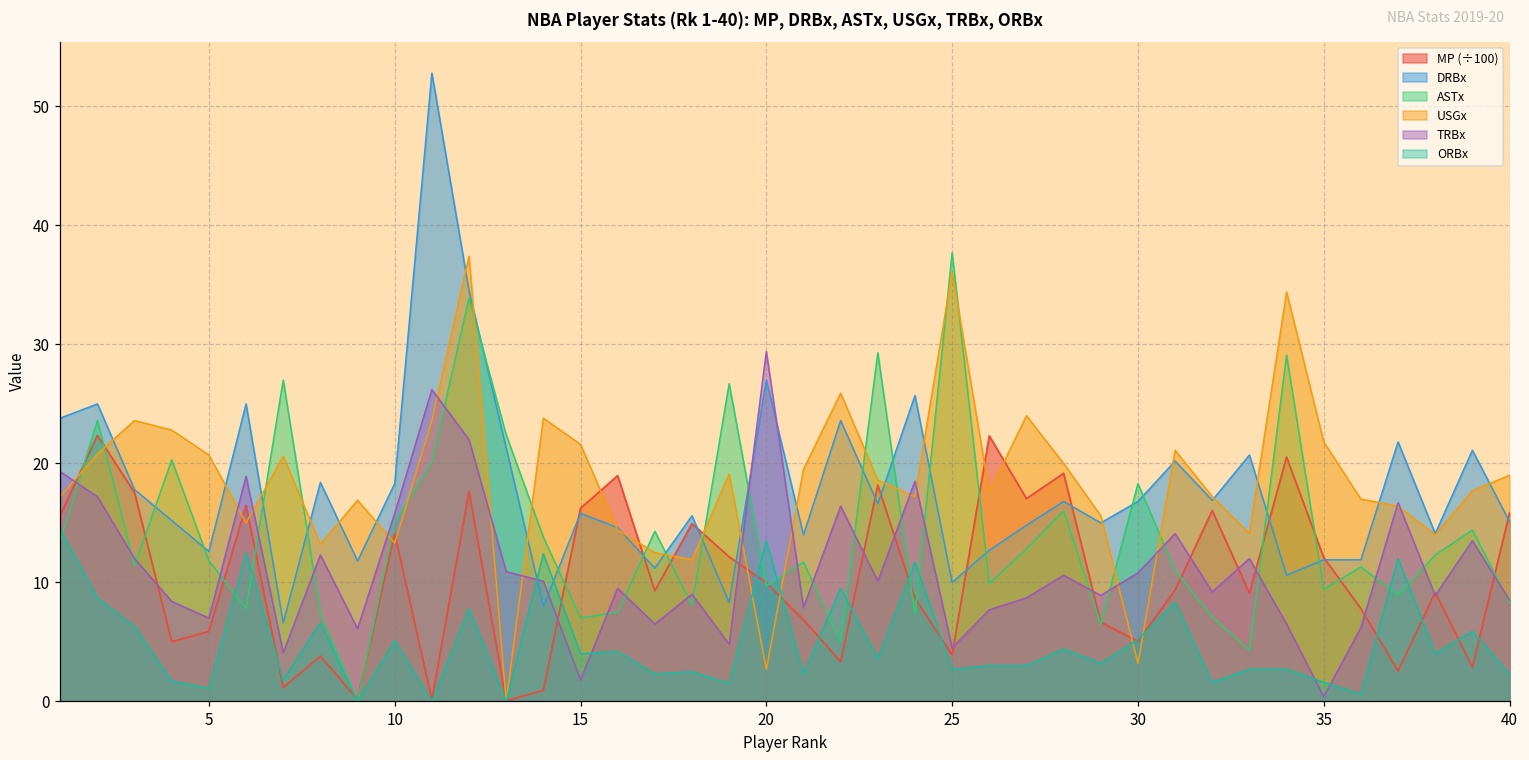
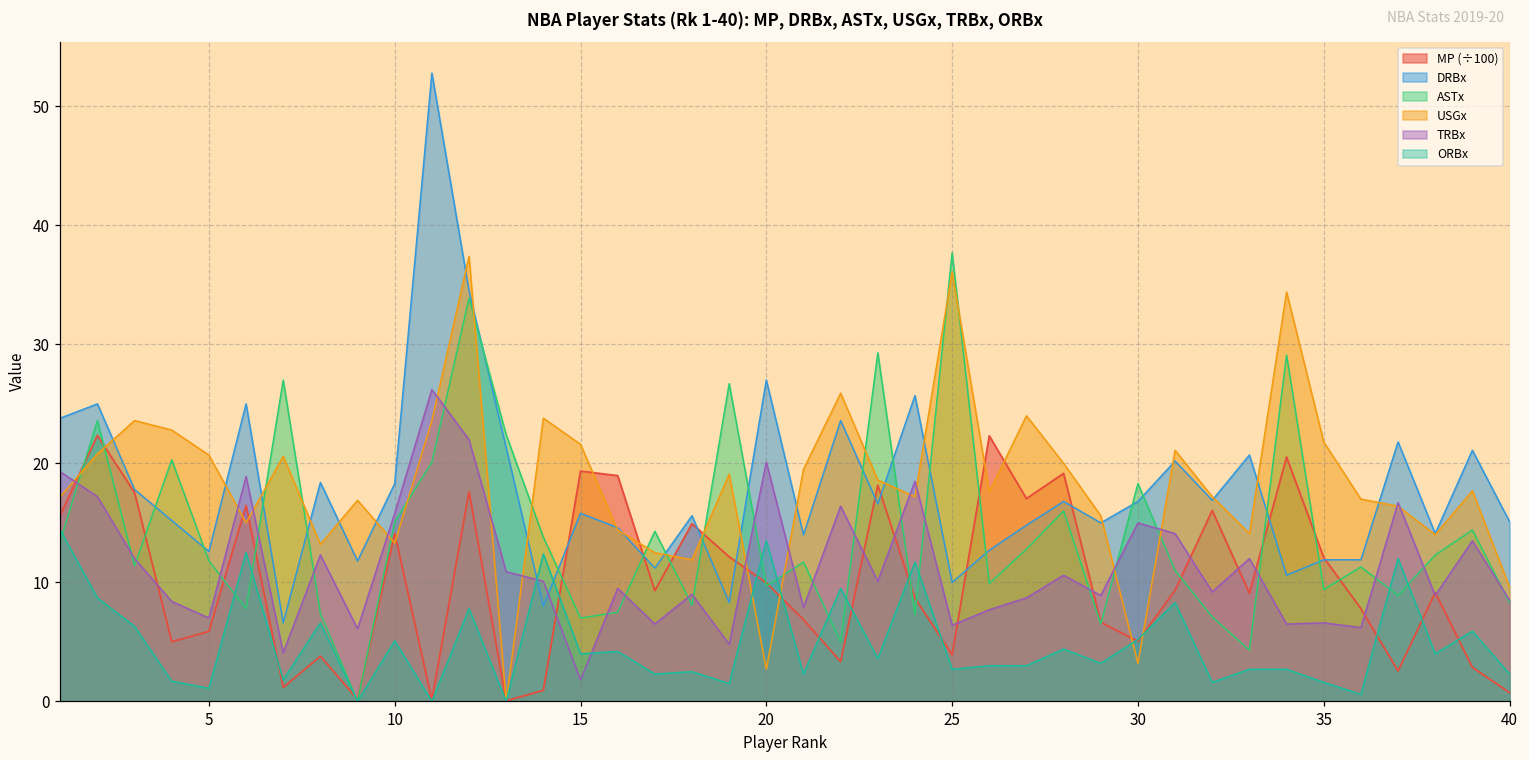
MP (÷100), 15: 16.2 -> 19.4
TRBx, 20: 29.4 -> 20.1
TRBx, 25: 4.5 -> 6.4
TRBx, 30: 10.8 -> 15.0
TRBx, 35: 0.4 -> 6.6
MP (÷100), 40: 15.8 -> 0.7
USGx, 40: 19.0 -> 9.6
